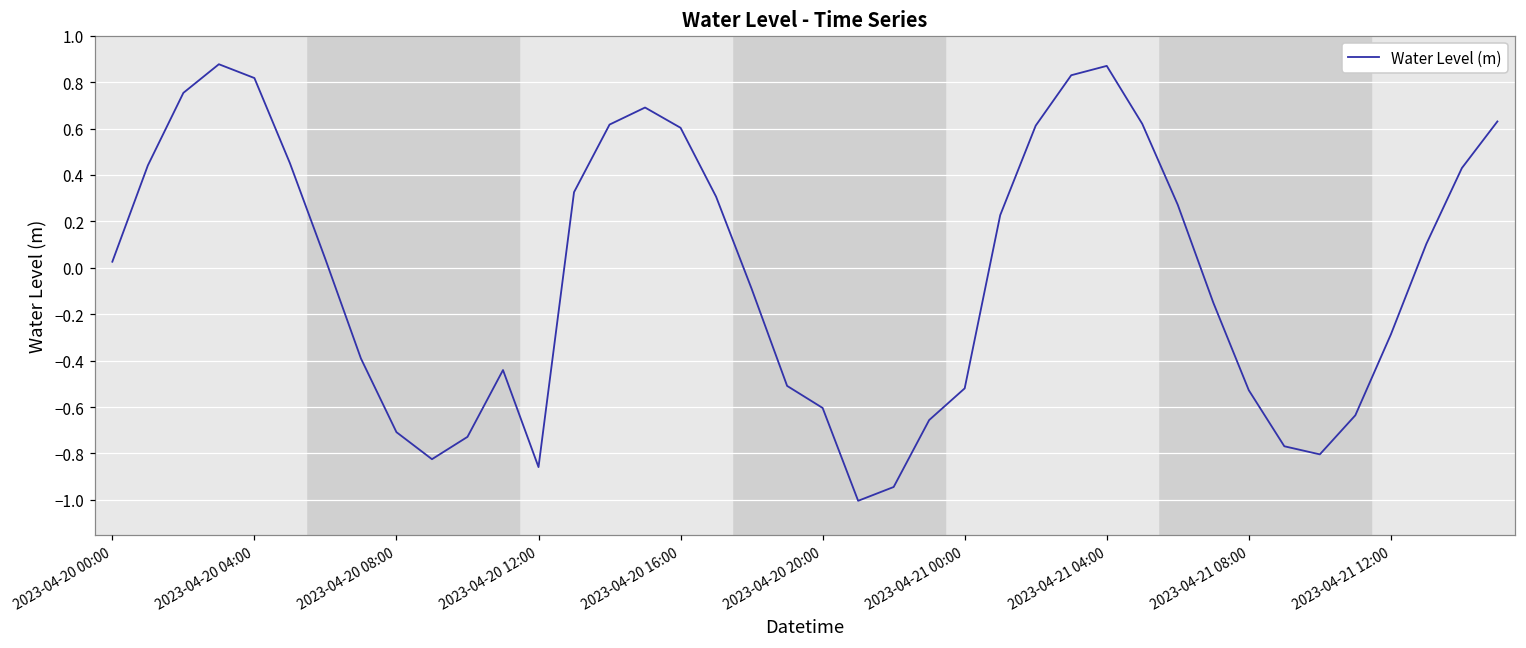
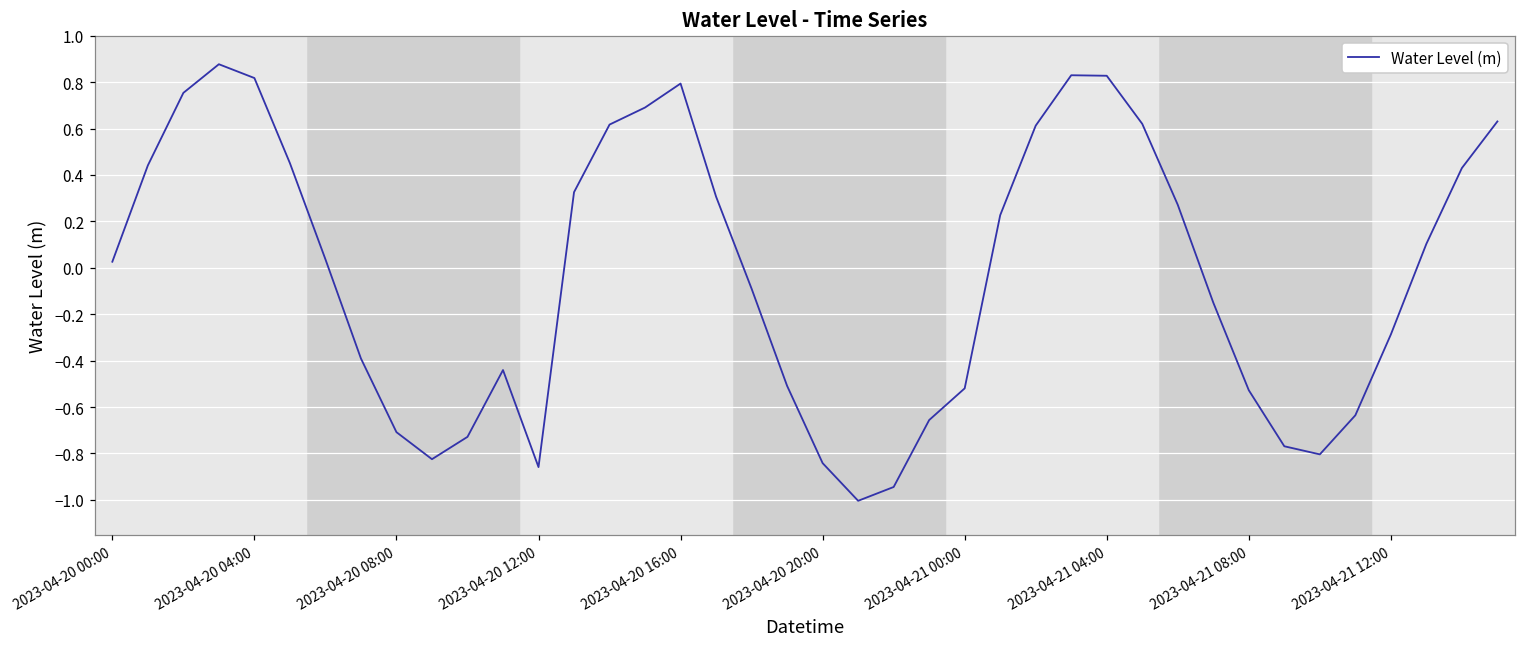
2023-04-20 16:00: 0.60 -> 0.79
2023-04-20 20:00: -0.60 -> -0.84
2023-04-21 04:00: 0.87 -> 0.83
